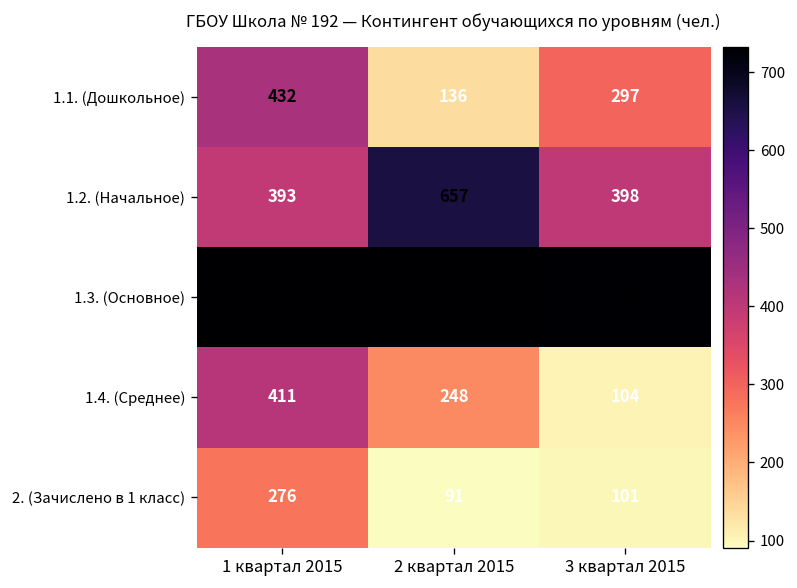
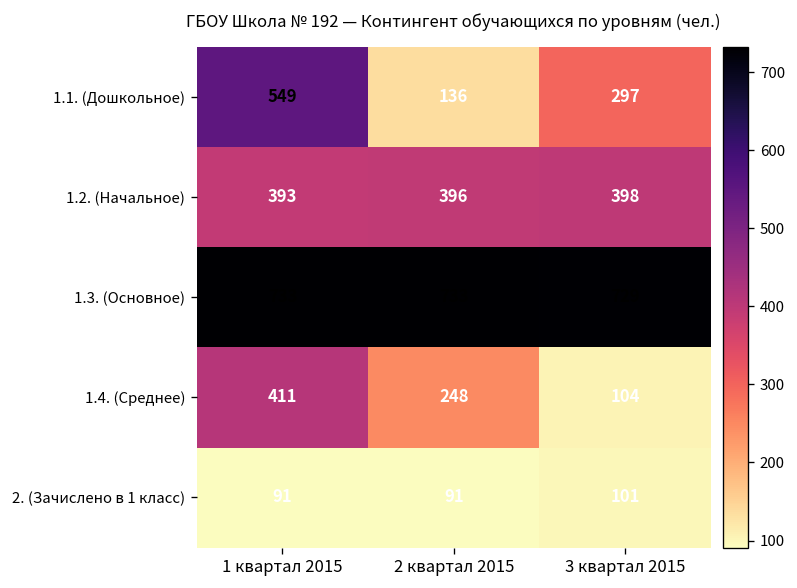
1.1. (Дошкольное), 1 квартал 2015: 432 -> 549
1.2. (Начальное), 2 квартал 2015: 657 -> 396
2. (Зачислено в 1 класс), 1 квартал 2015: 276 -> 91
